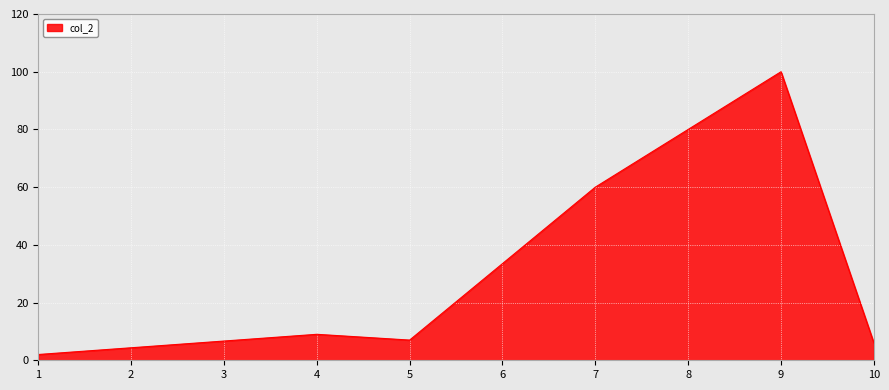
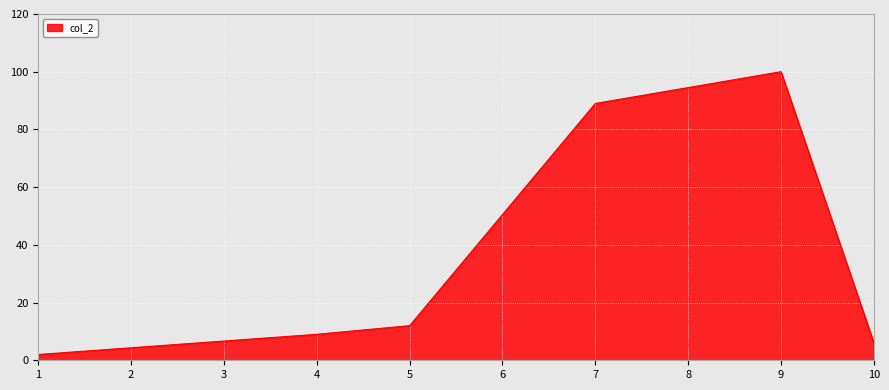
5: 7 -> 12
7: 60 -> 89
